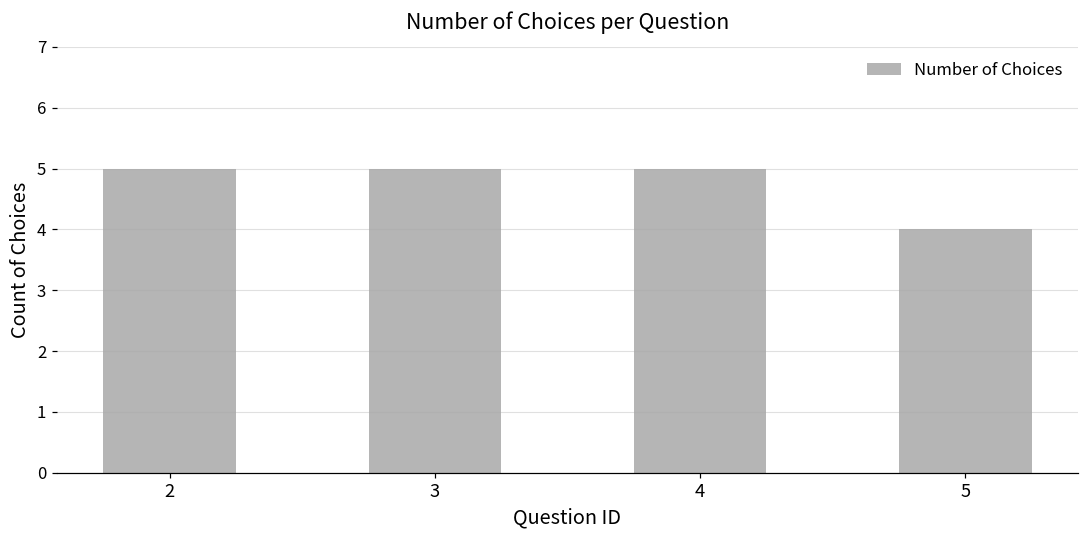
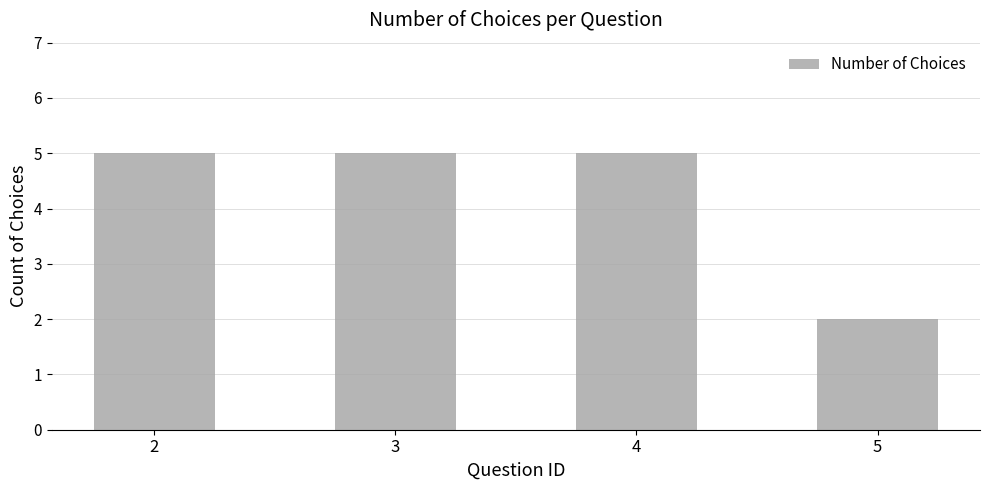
5: 4 -> 2
